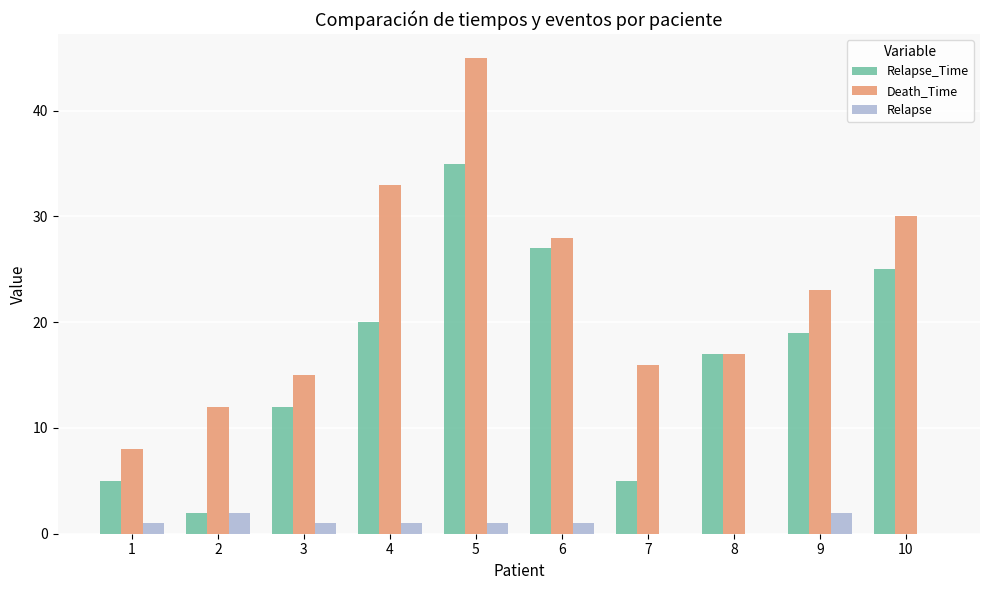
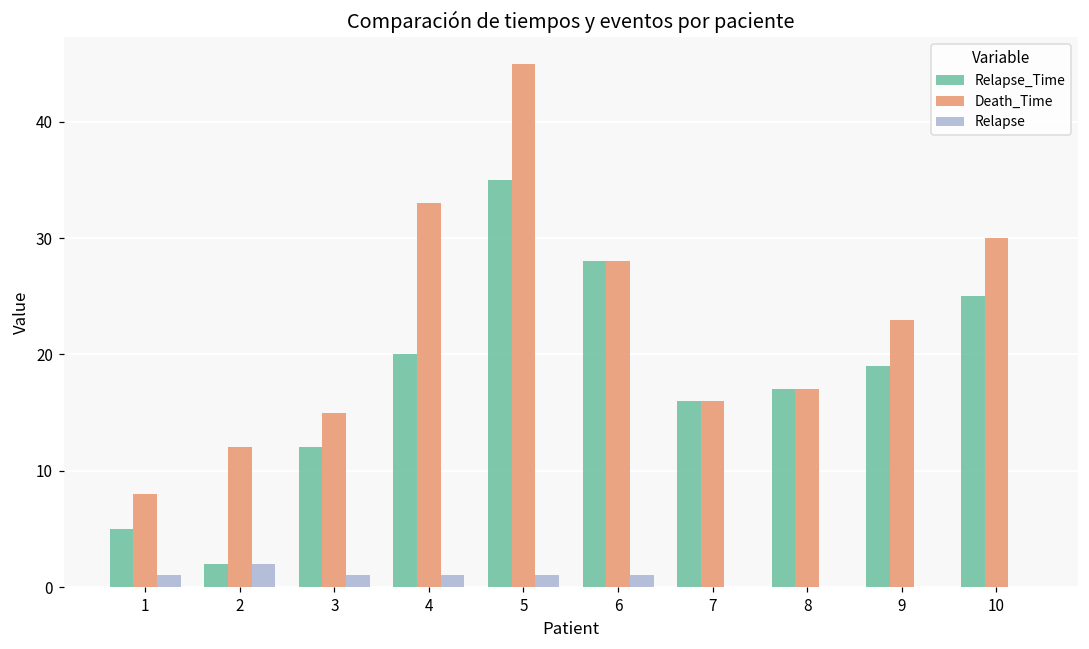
Relapse_Time, 6: 27 -> 28
Relapse_Time, 7: 5 -> 16
Relapse, 9: 2 -> 0
